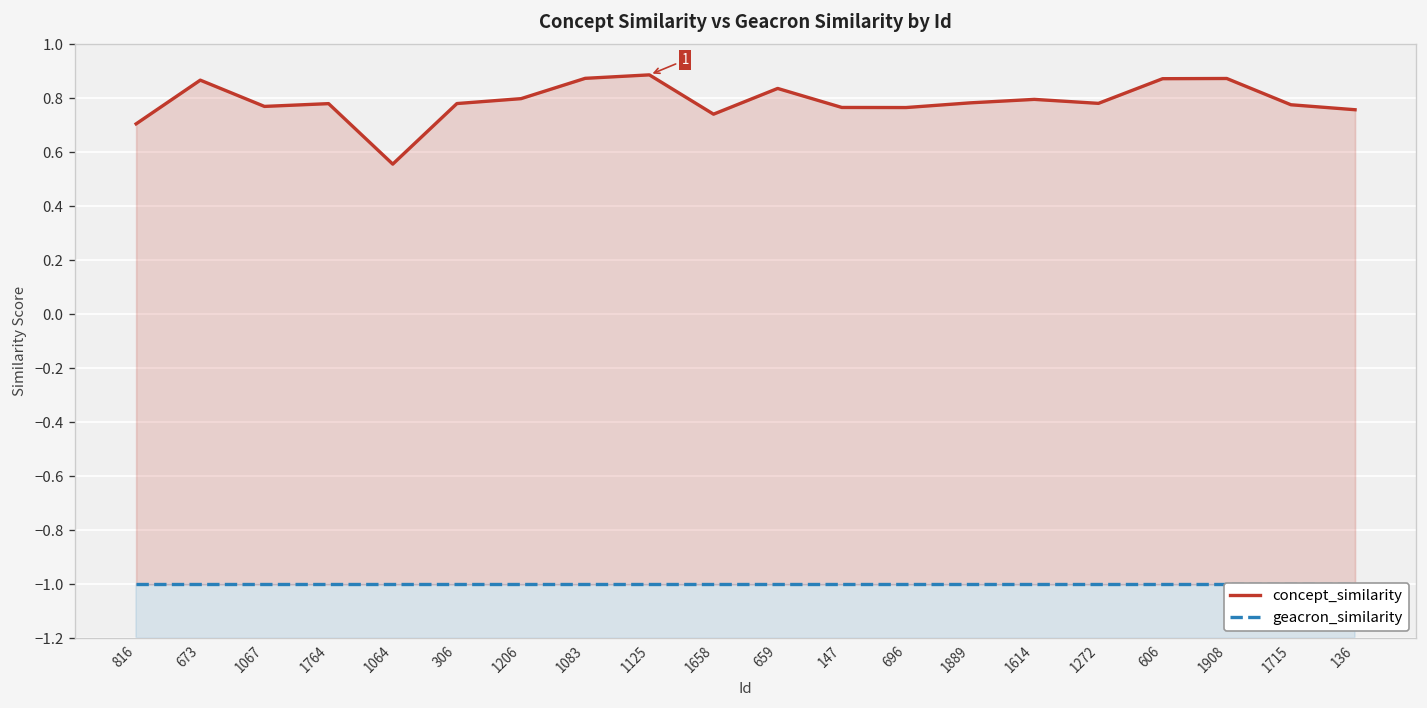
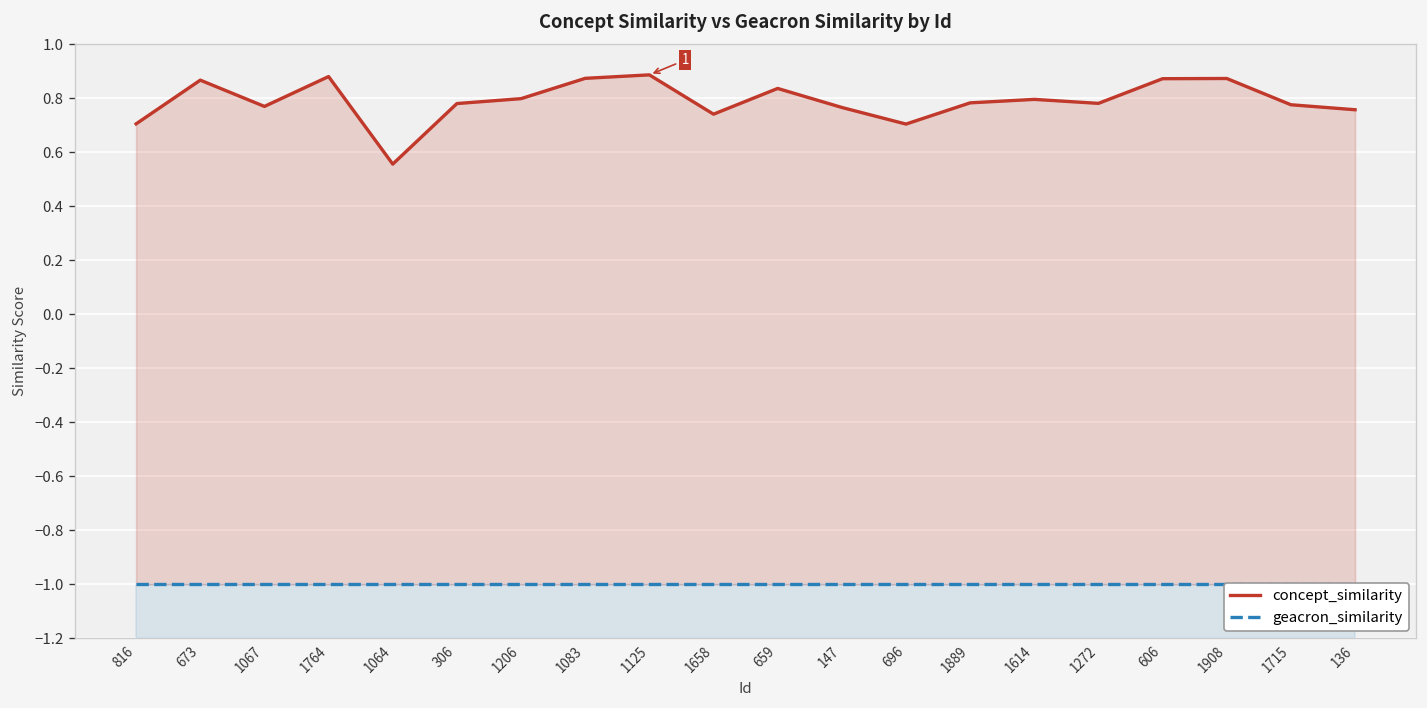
concept_similarity, 1764: 0.78 -> 0.88
concept_similarity, 696: 0.77 -> 0.70
